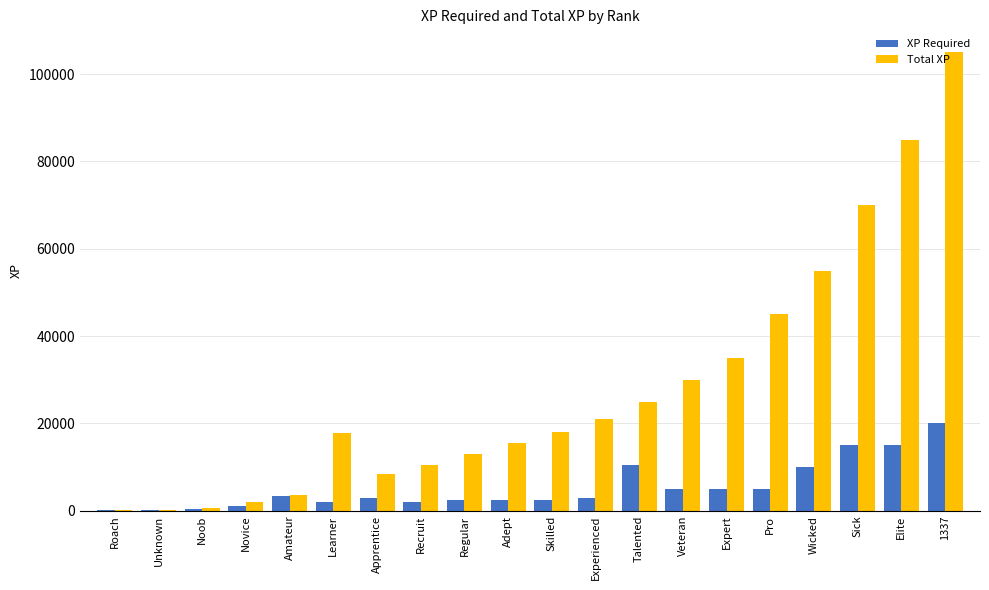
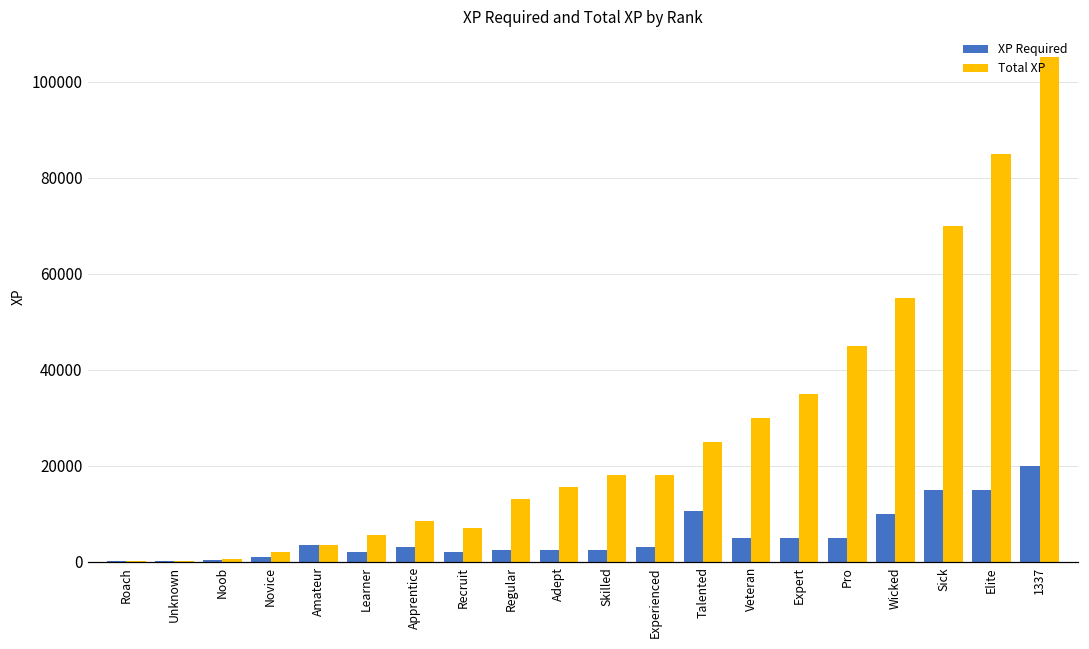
Total XP, Learner: 18000 -> 6000
Total XP, Recruit: 11000 -> 7000
Total XP, Experienced: 21000 -> 18000
